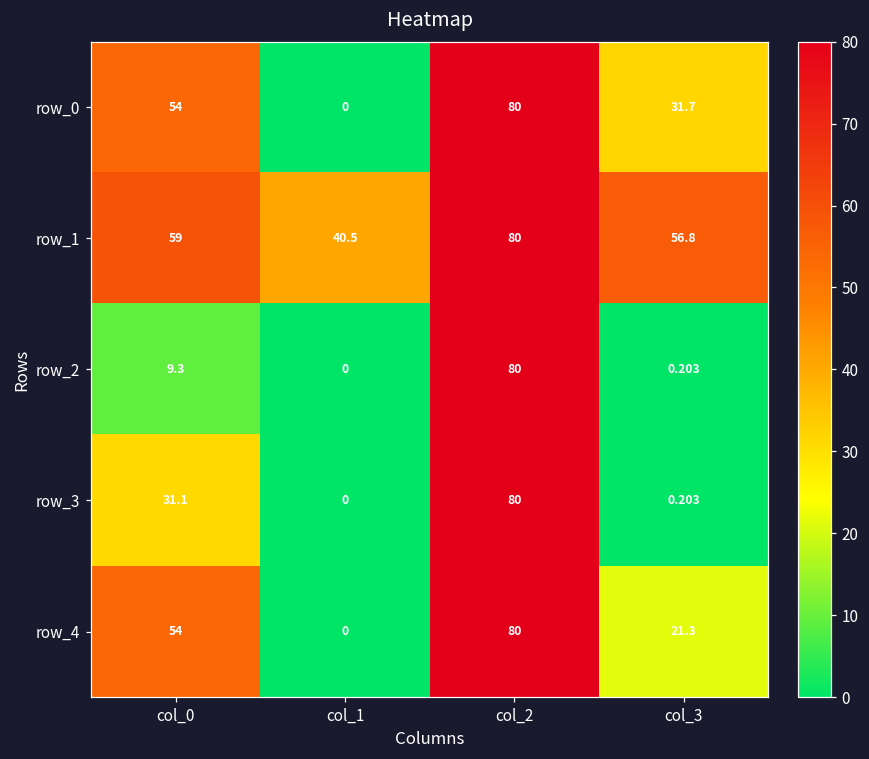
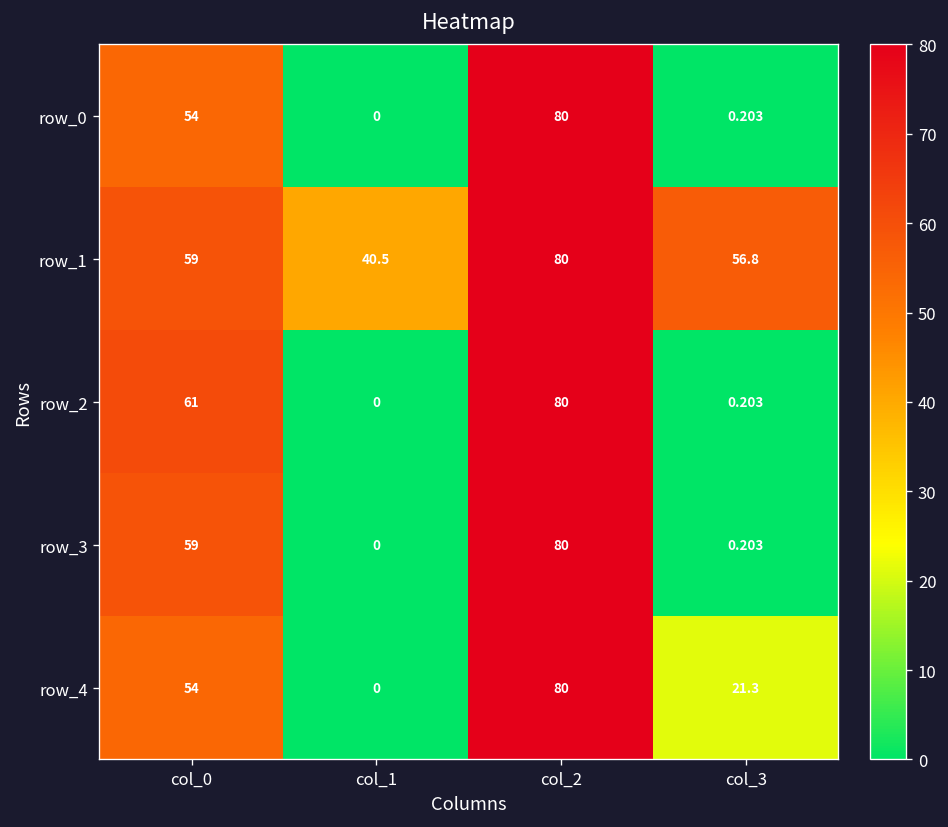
row_0, col_3: 31.7 -> 0.203
row_2, col_0: 9.3 -> 61
row_3, col_0: 31.1 -> 59
